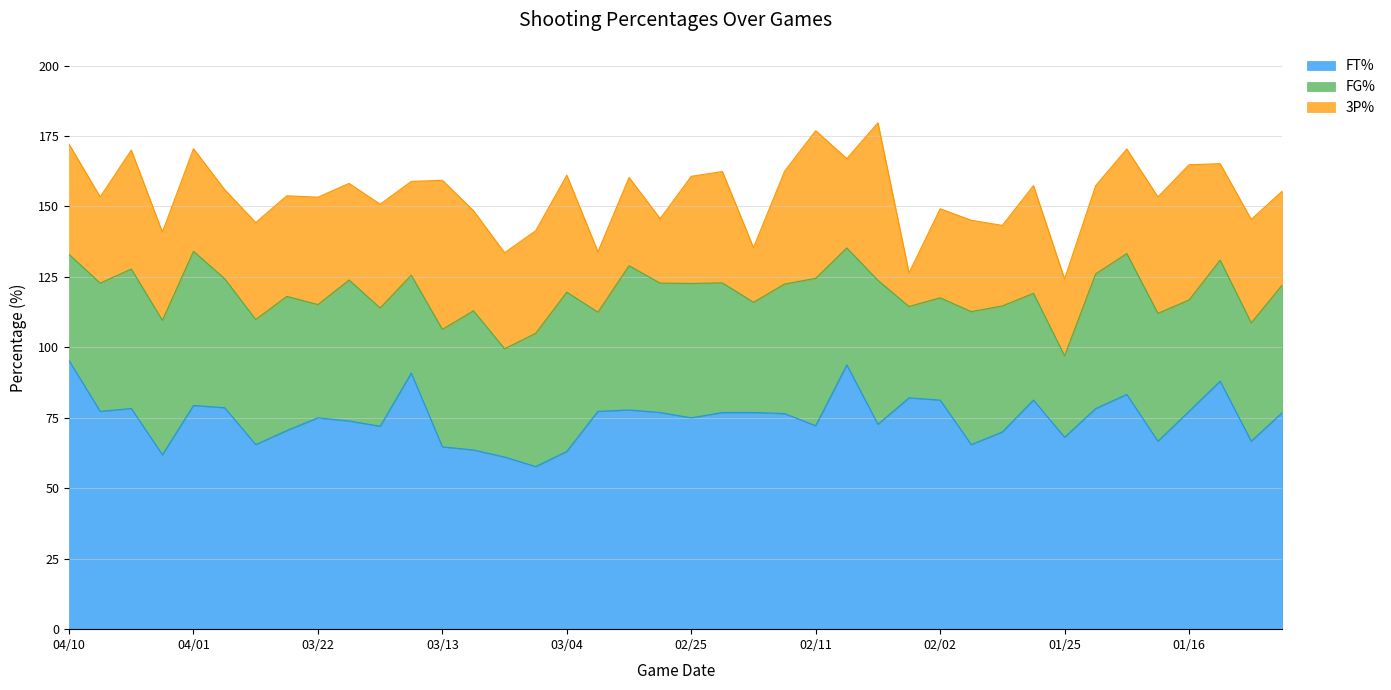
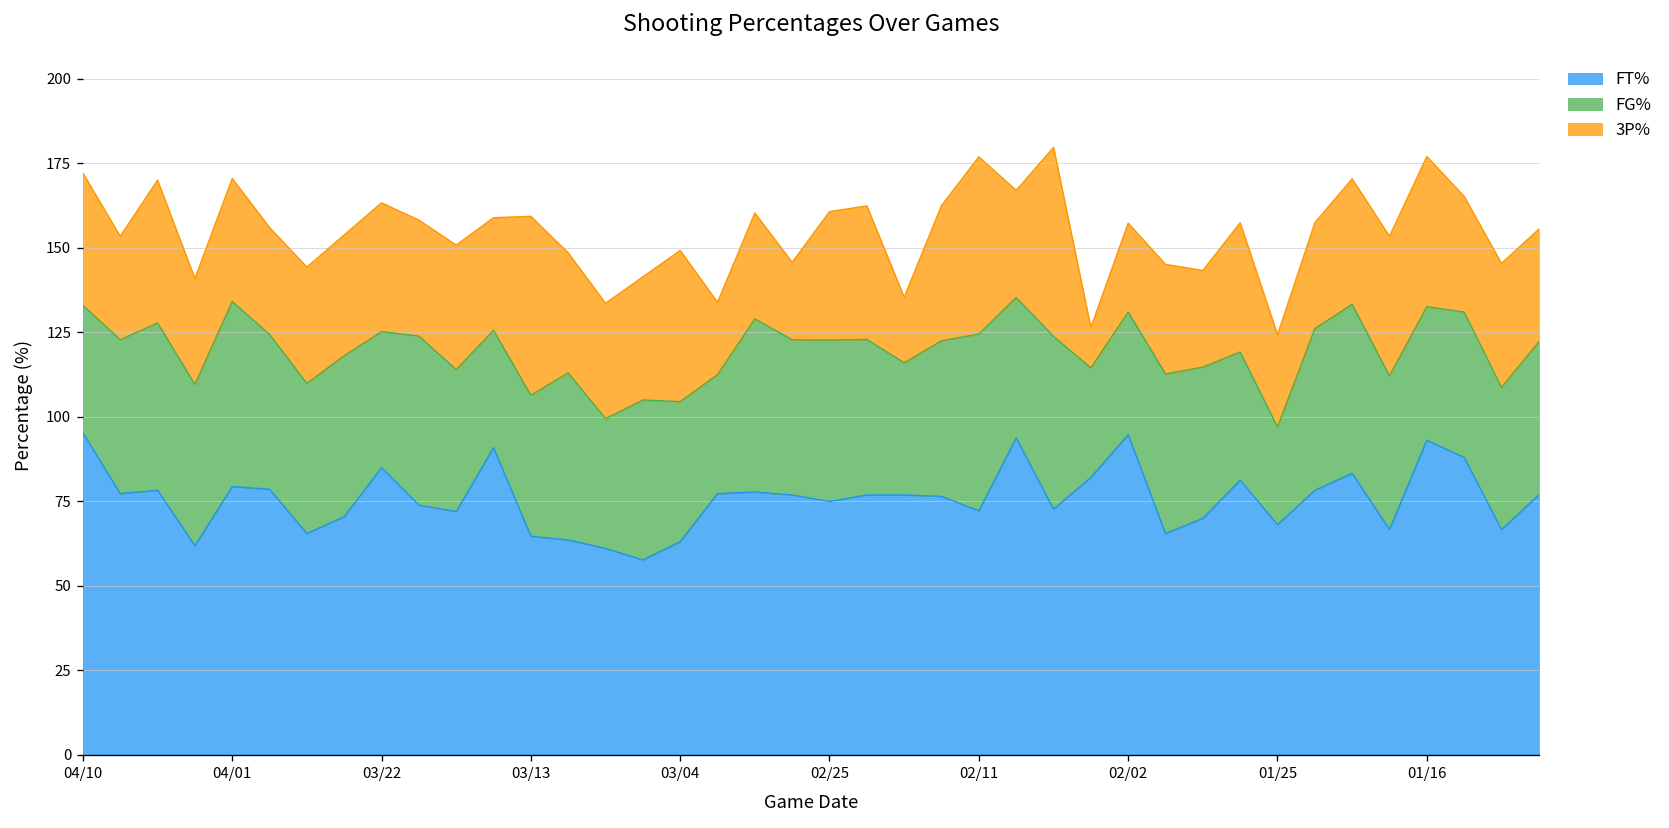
FT%, 03/22: 75 -> 85
FG%, 03/04: 56 -> 41
3P%, 03/04: 42 -> 45
FT%, 02/02: 81 -> 95
3P%, 02/02: 32 -> 26
FT%, 01/16: 77 -> 93
3P%, 01/16: 48 -> 44
